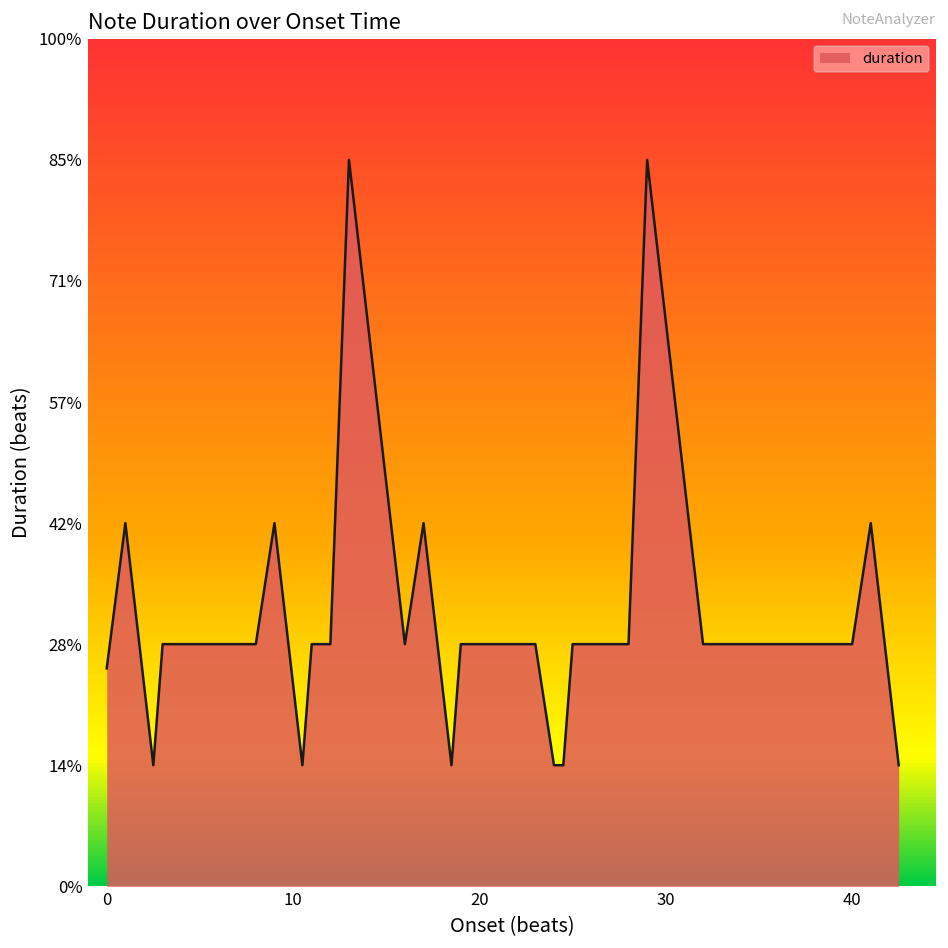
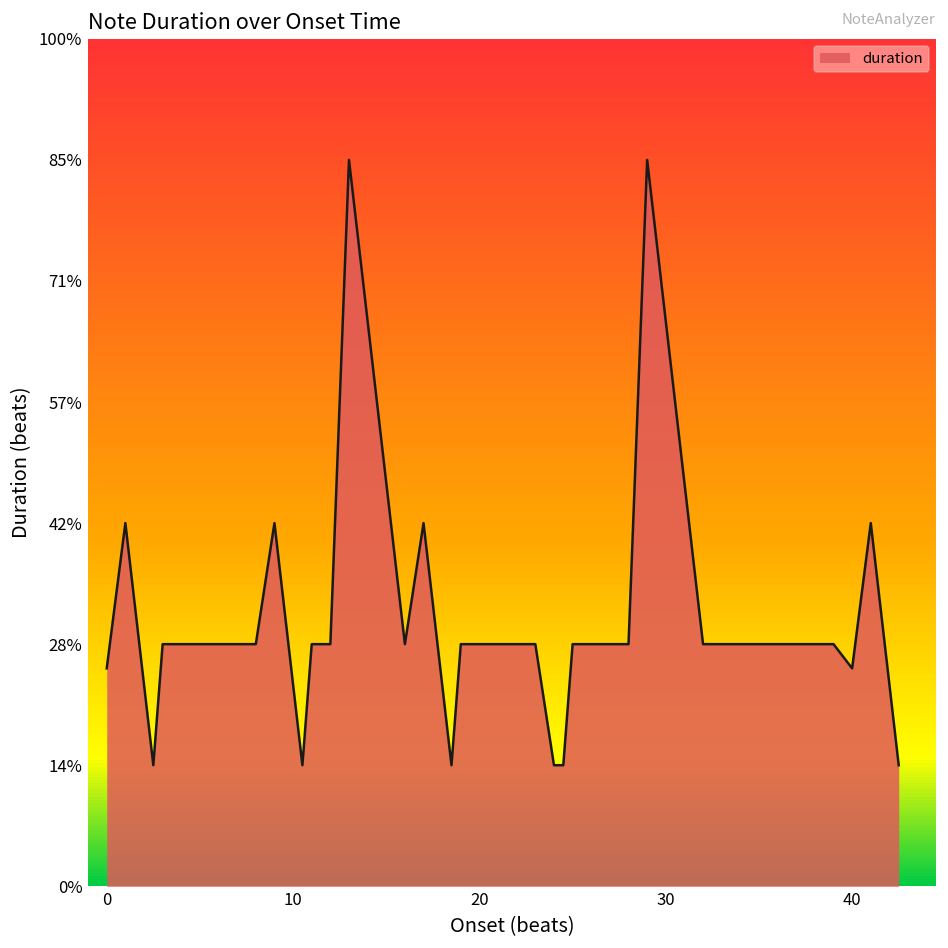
40: 29% -> 26%
